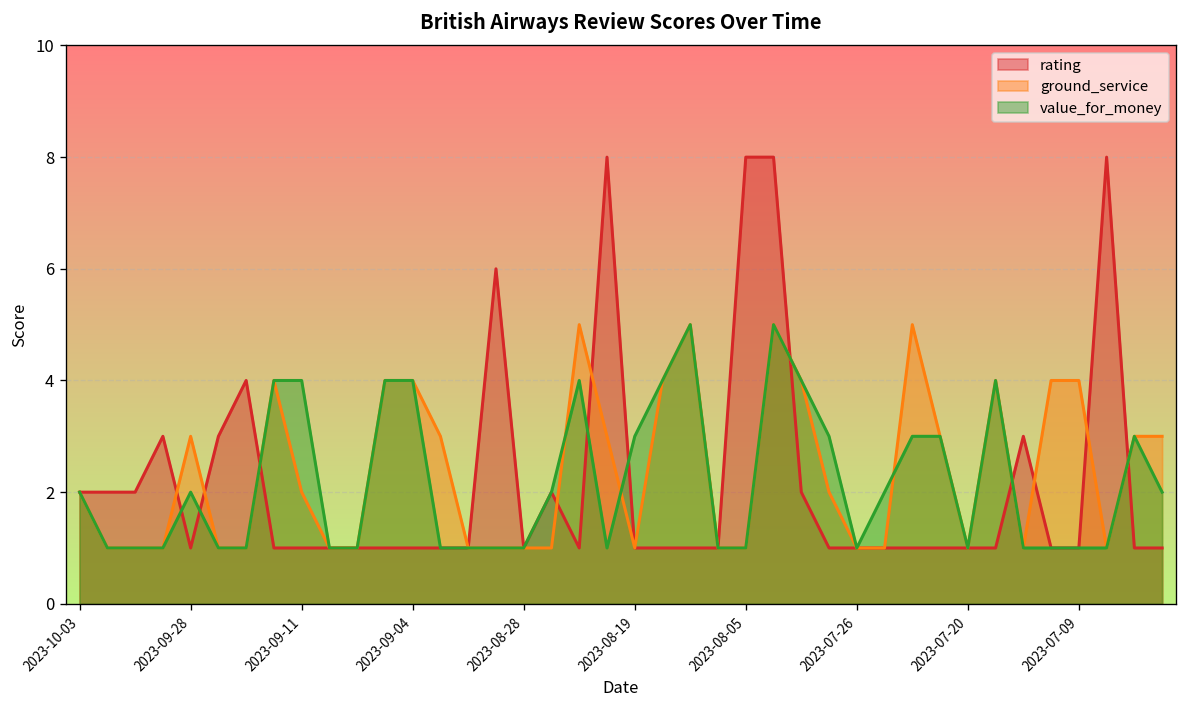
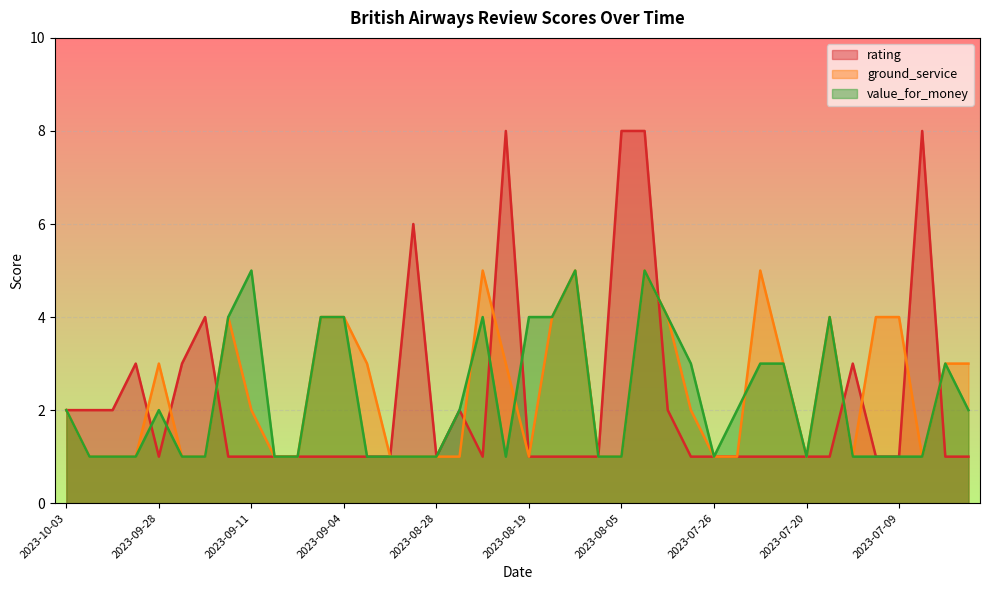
value_for_money, 2023-09-11: 4 -> 5
value_for_money, 2023-08-19: 3 -> 4
